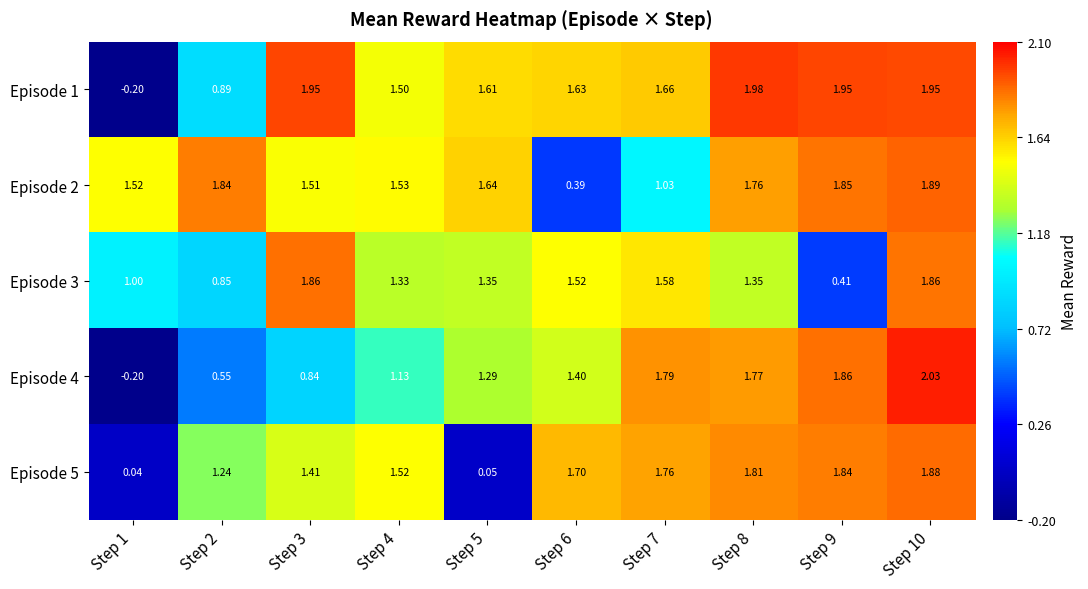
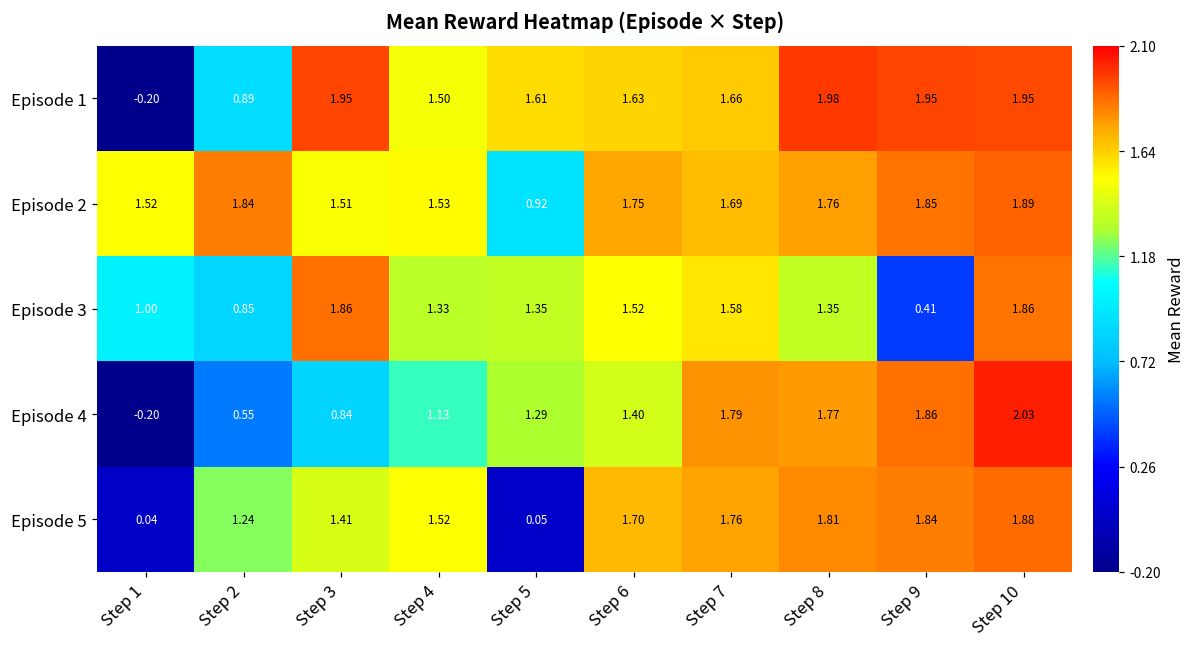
Episode 2, Step 5: 1.64 -> 0.92
Episode 2, Step 6: 0.39 -> 1.75
Episode 2, Step 7: 1.03 -> 1.69
